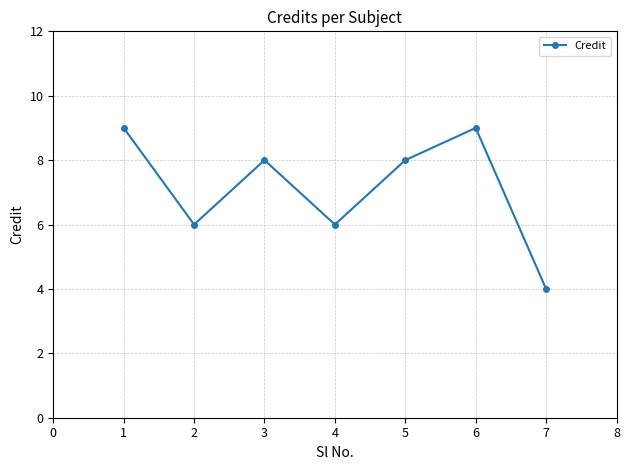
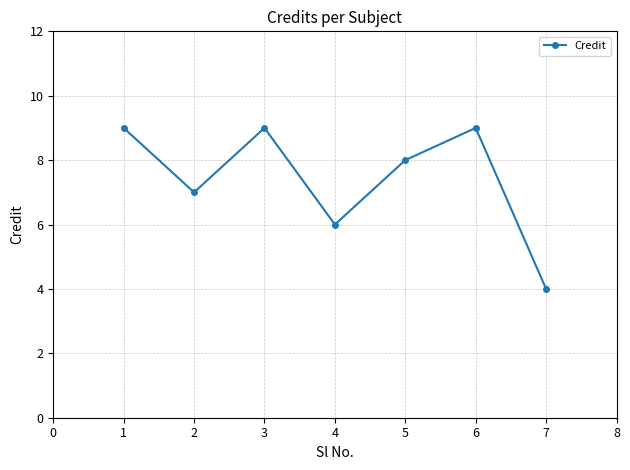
2: 6 -> 7
3: 8 -> 9
